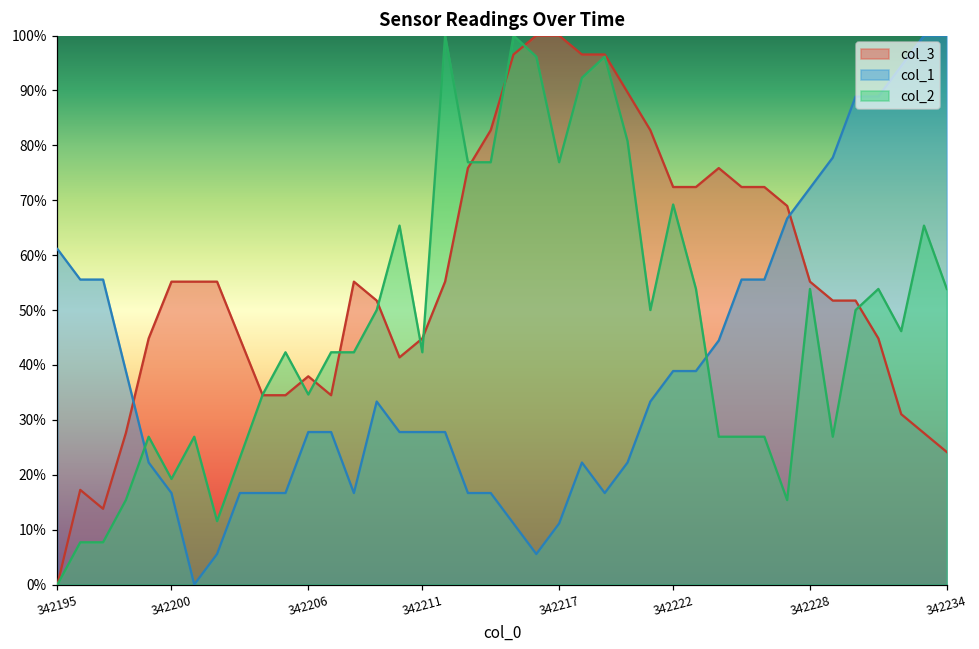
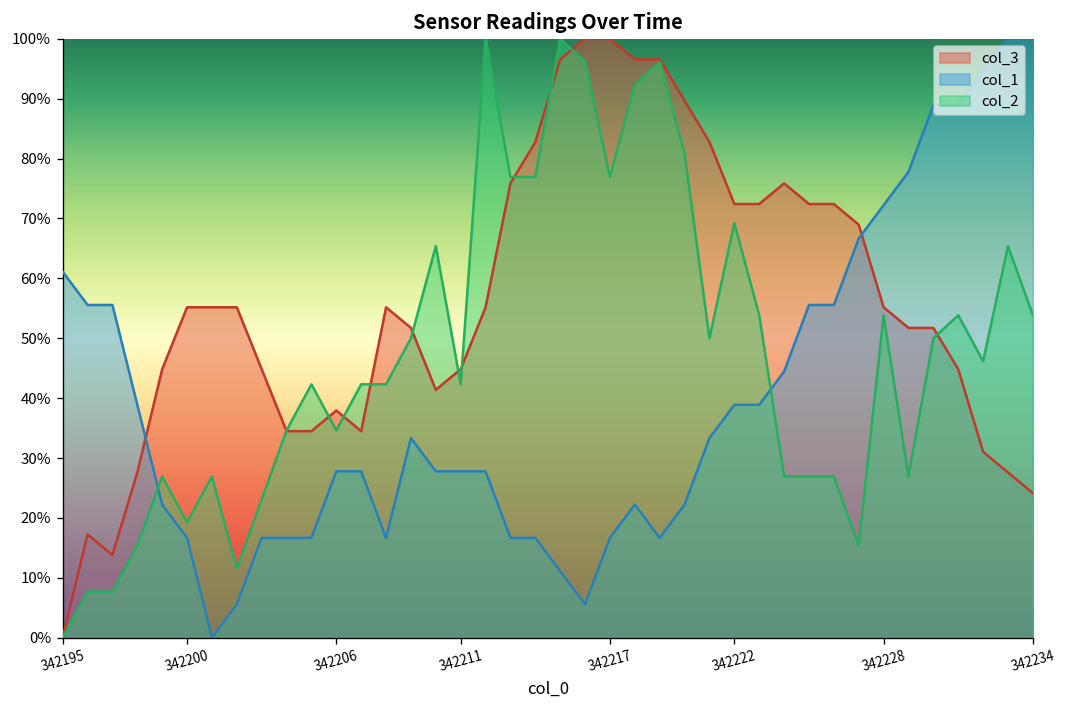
col_1, 342217: 11% -> 17%
